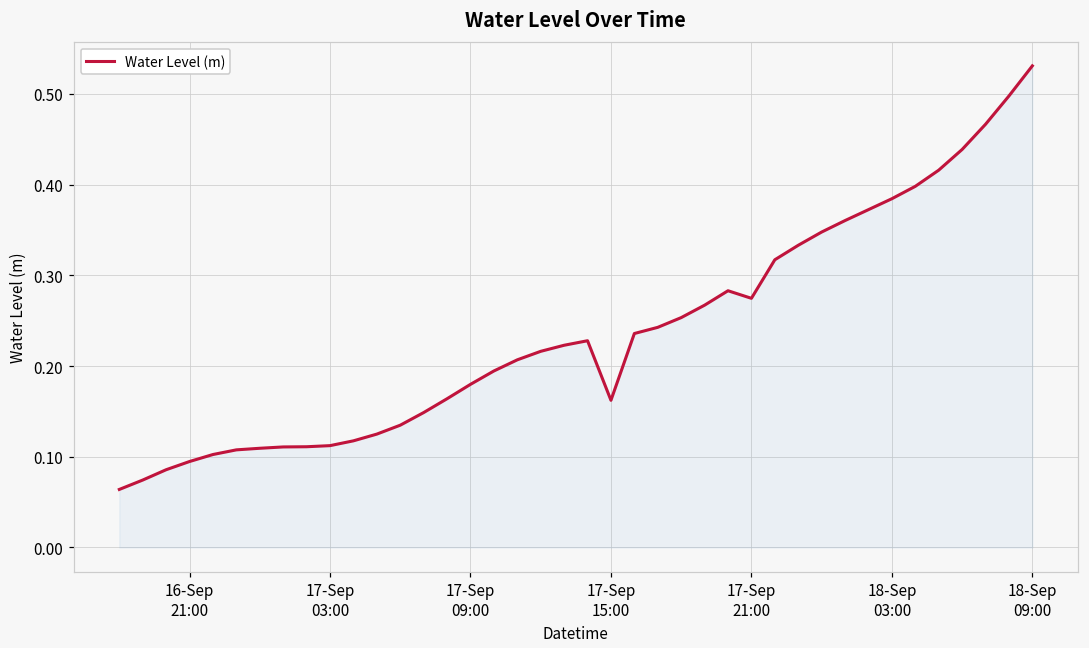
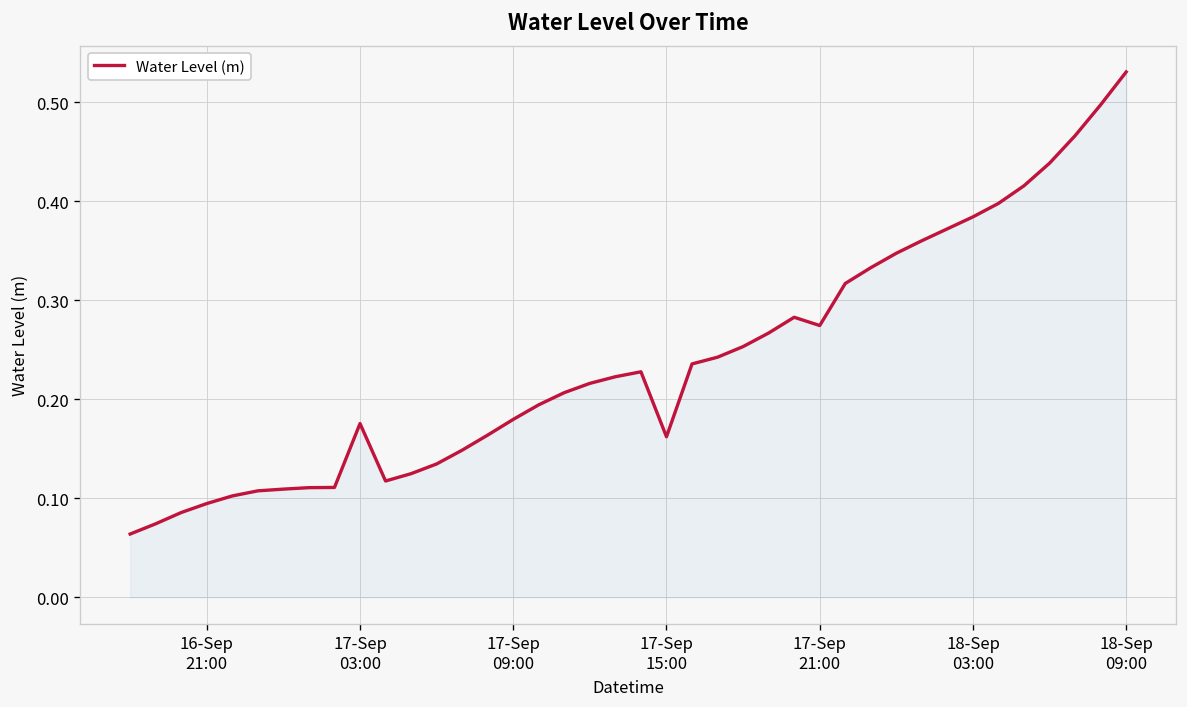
17-Sep 03:00: 0.11 -> 0.18
